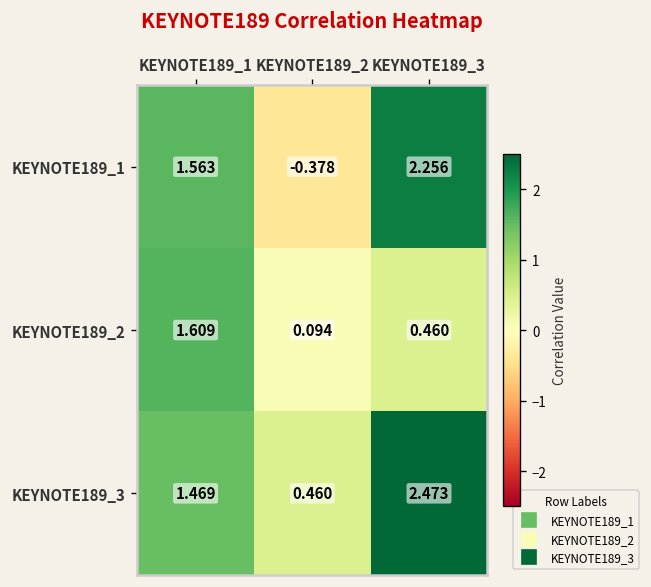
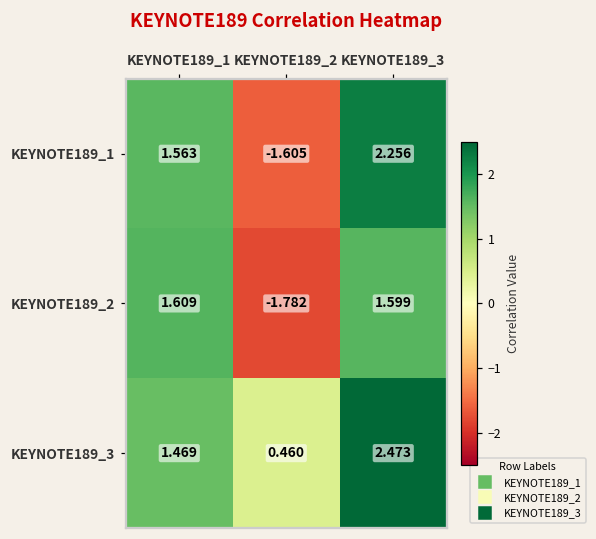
KEYNOTE189_1, KEYNOTE189_2: -0.378 -> -1.605
KEYNOTE189_2, KEYNOTE189_2: 0.094 -> -1.782
KEYNOTE189_2, KEYNOTE189_3: 0.460 -> 1.599
